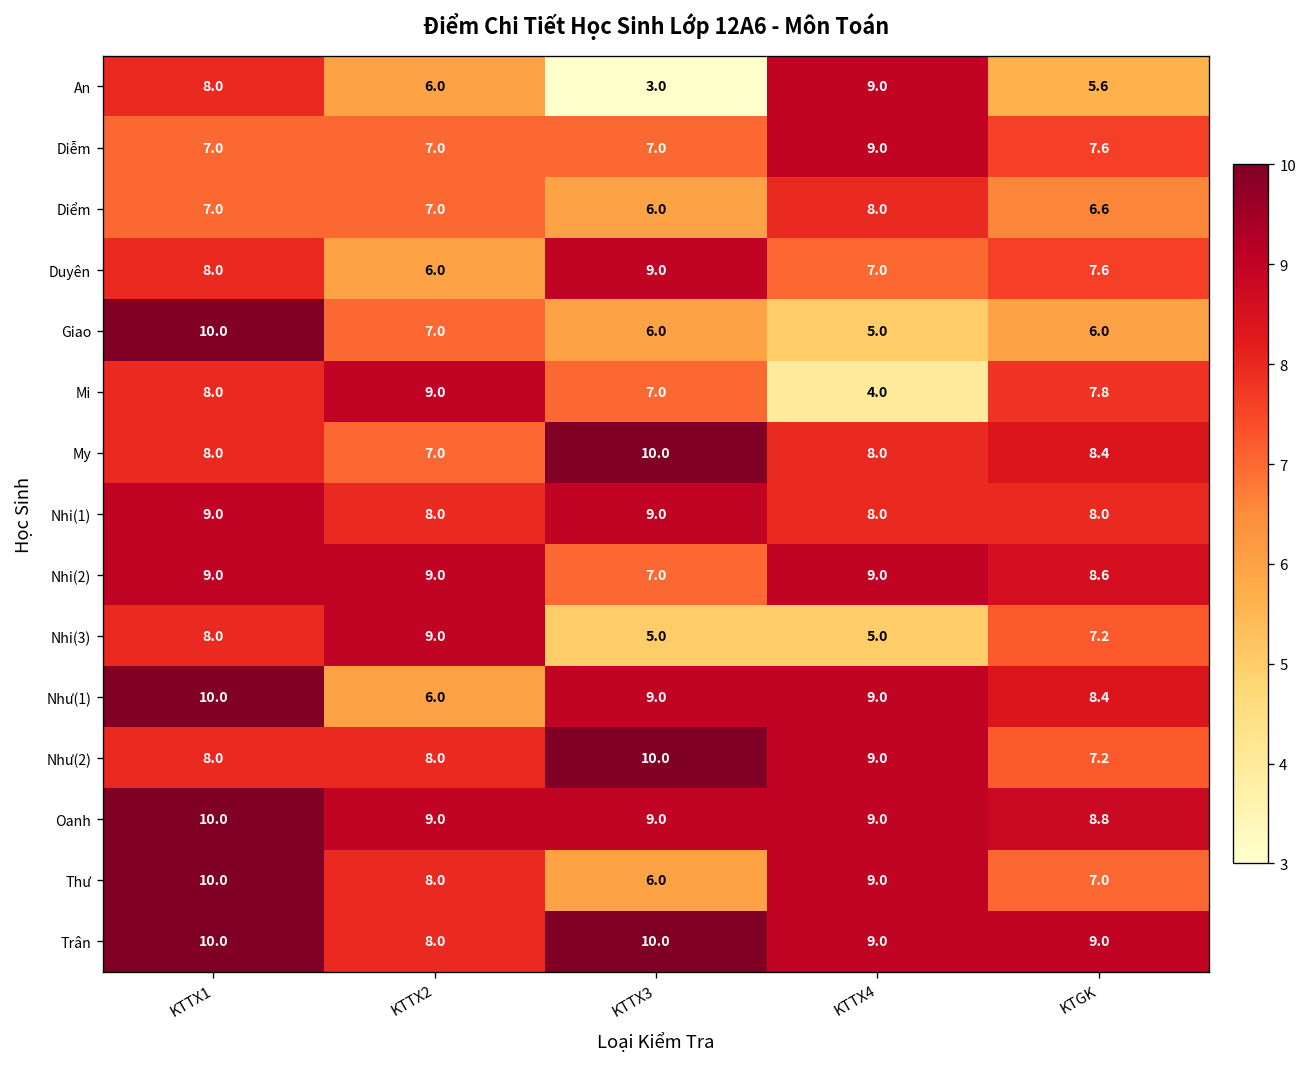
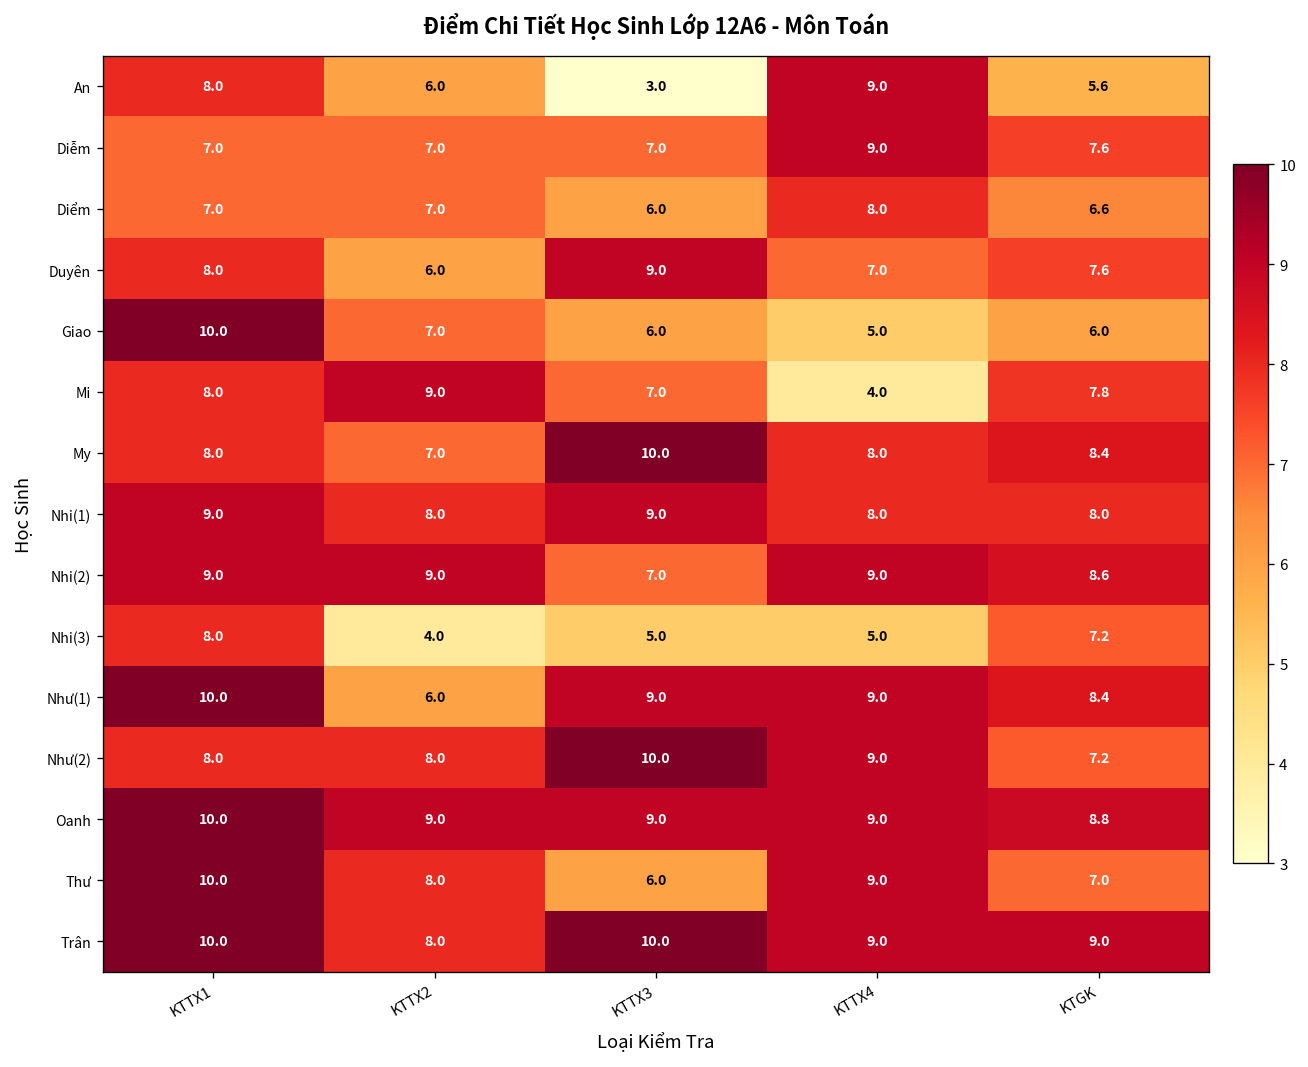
Nhi(3), KTTX2: 9.0 -> 4.0
